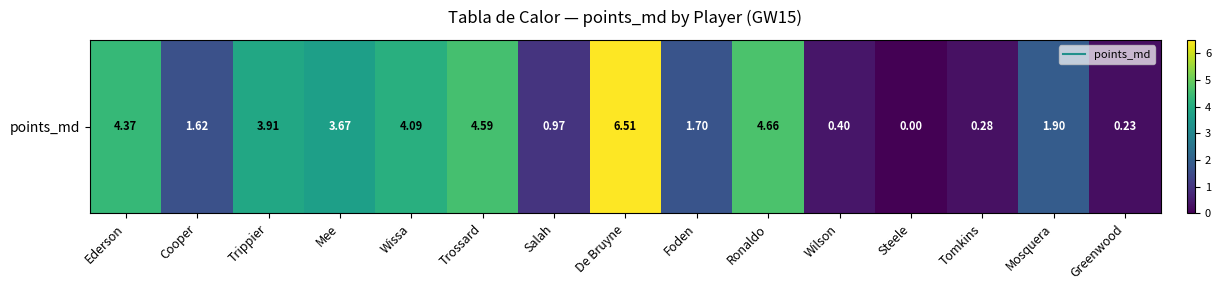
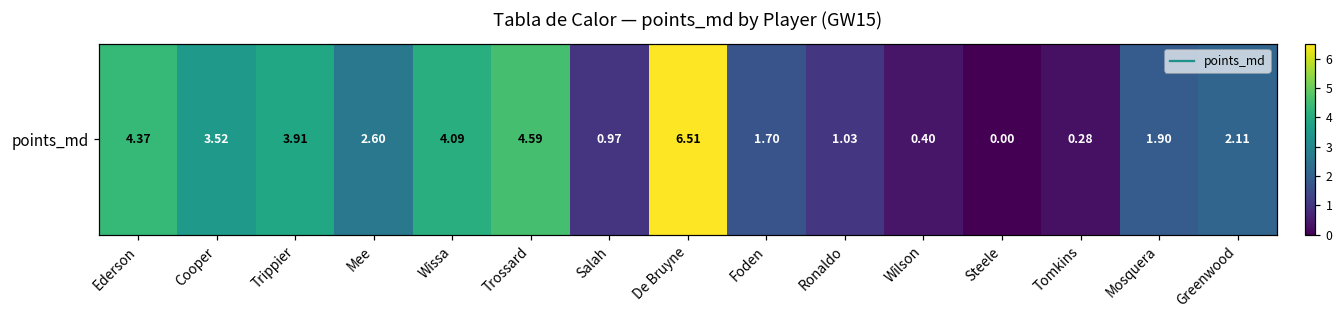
points_md, Cooper: 1.62 -> 3.52
points_md, Mee: 3.67 -> 2.60
points_md, Ronaldo: 4.66 -> 1.03
points_md, Greenwood: 0.23 -> 2.11
